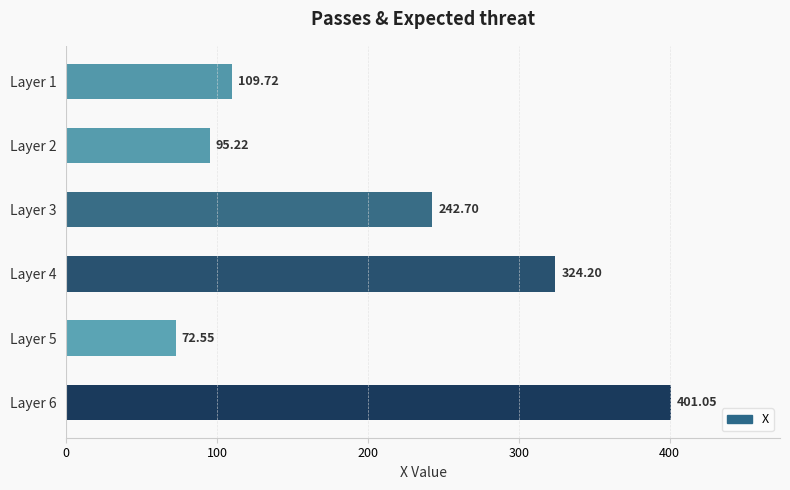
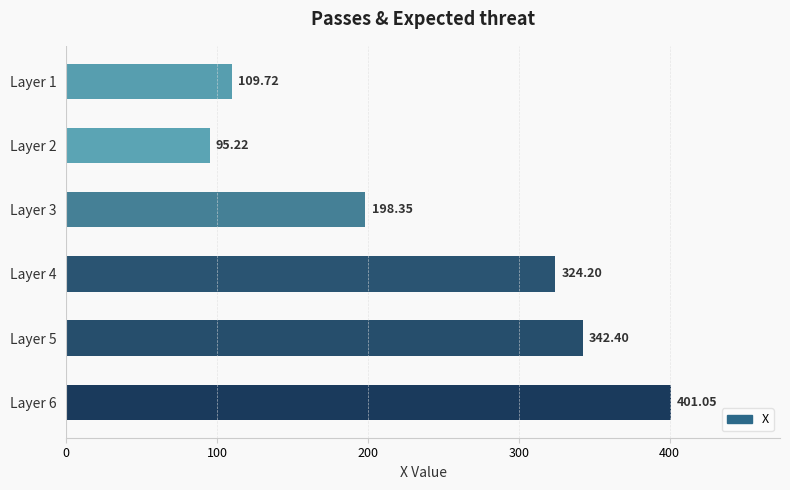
Layer 3: 242.70 -> 198.35
Layer 5: 72.55 -> 342.40
